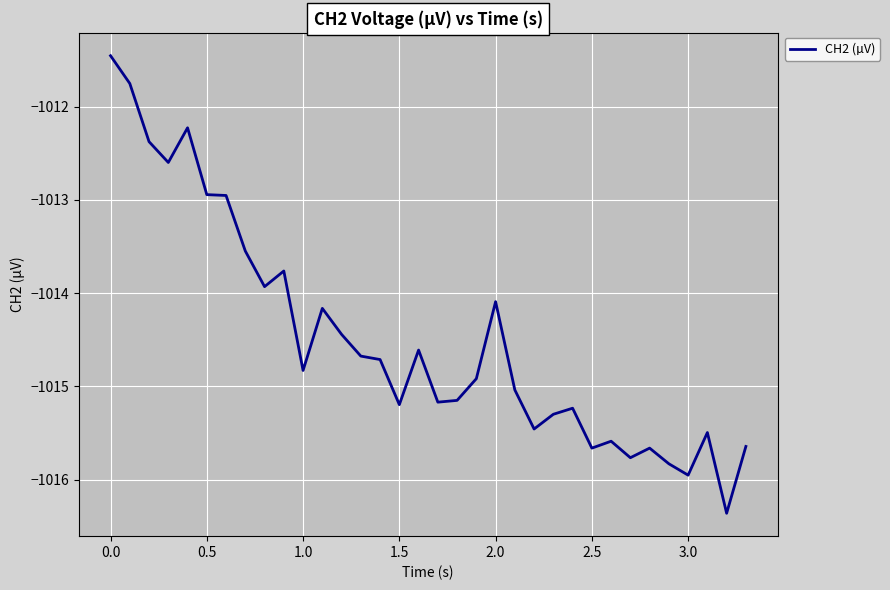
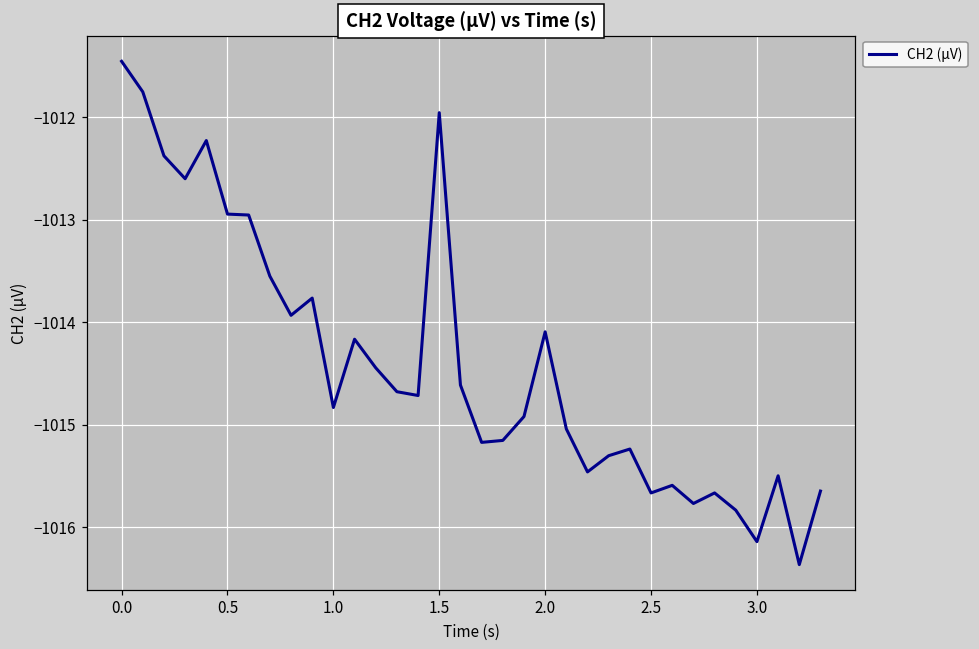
1.5: -1015.2 -> -1012.0
3.0: -1016.0 -> -1016.1
